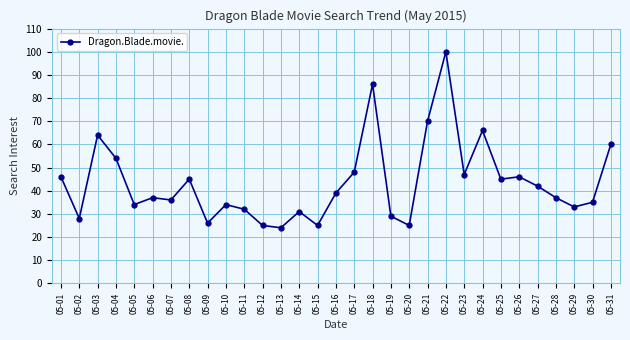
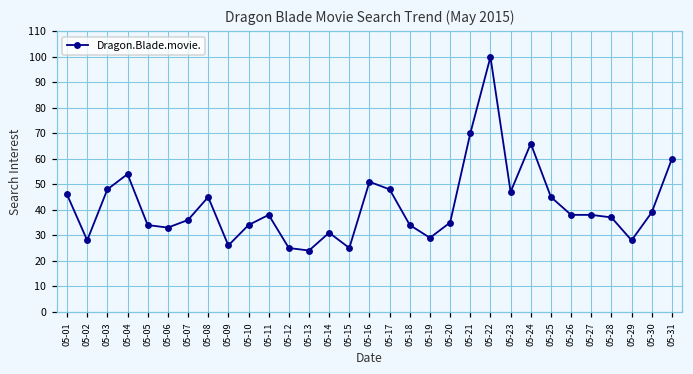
05-03: 64 -> 48
05-06: 37 -> 33
05-11: 32 -> 38
05-16: 39 -> 51
05-18: 86 -> 34
05-20: 25 -> 35
05-26: 46 -> 38
05-27: 42 -> 38
05-29: 33 -> 28
05-30: 35 -> 39
